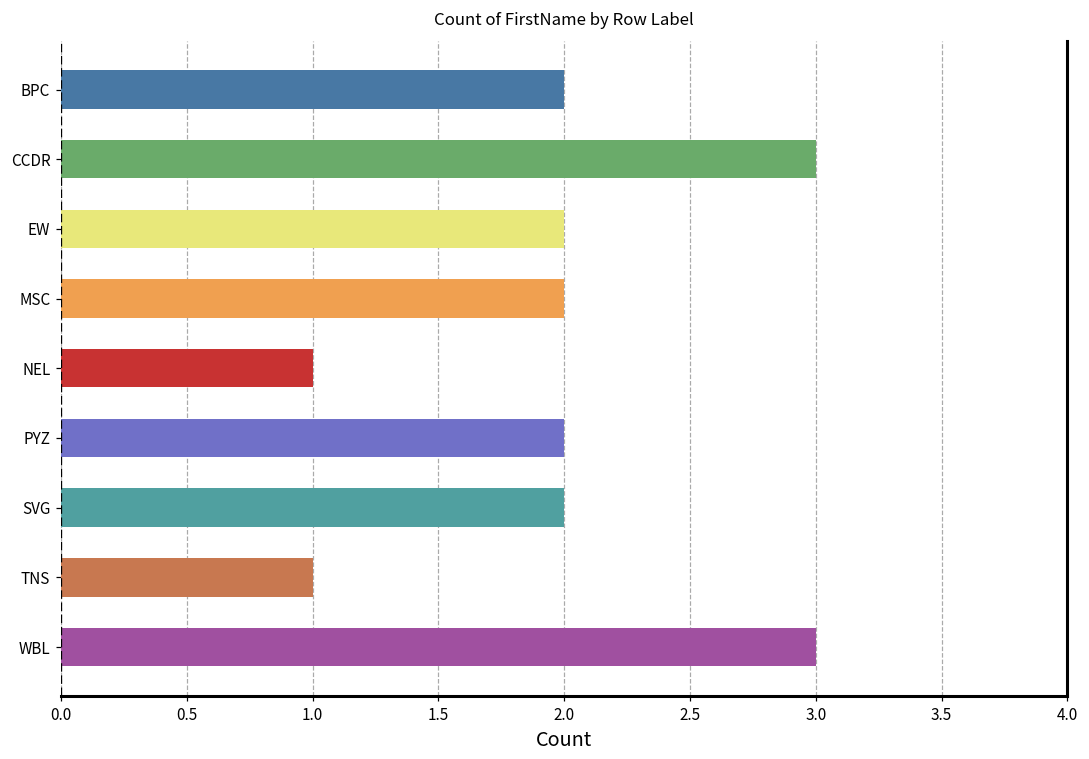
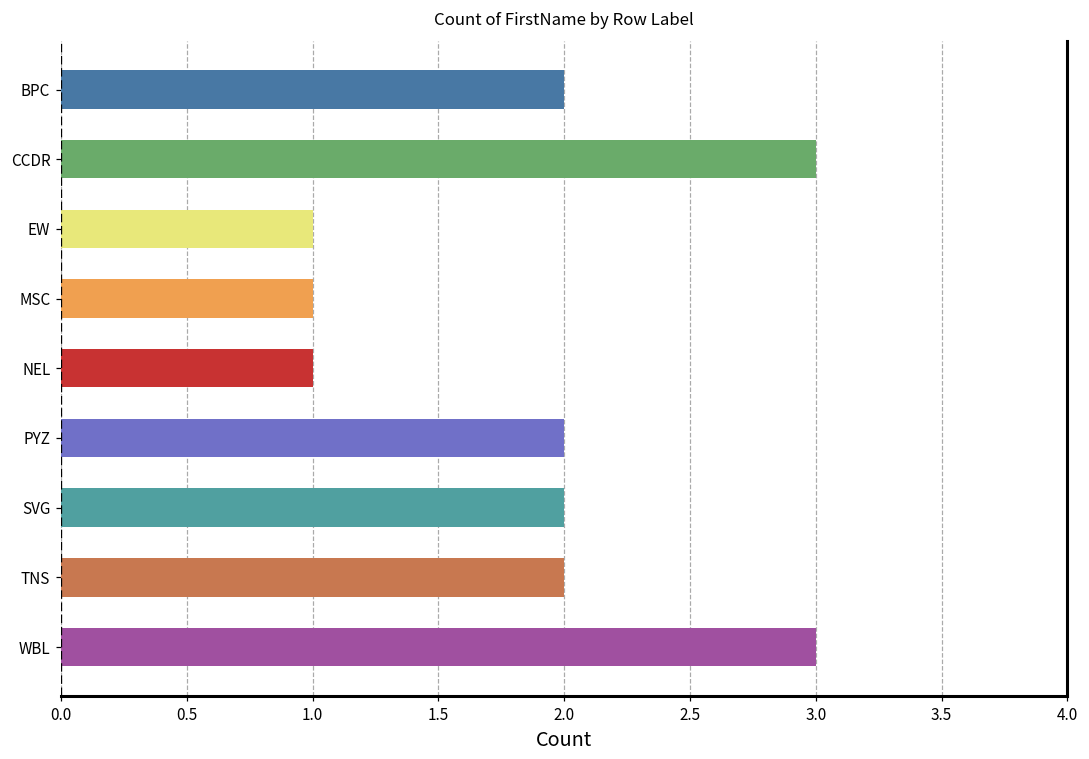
EW: 2 -> 1
MSC: 2 -> 1
TNS: 1 -> 2
